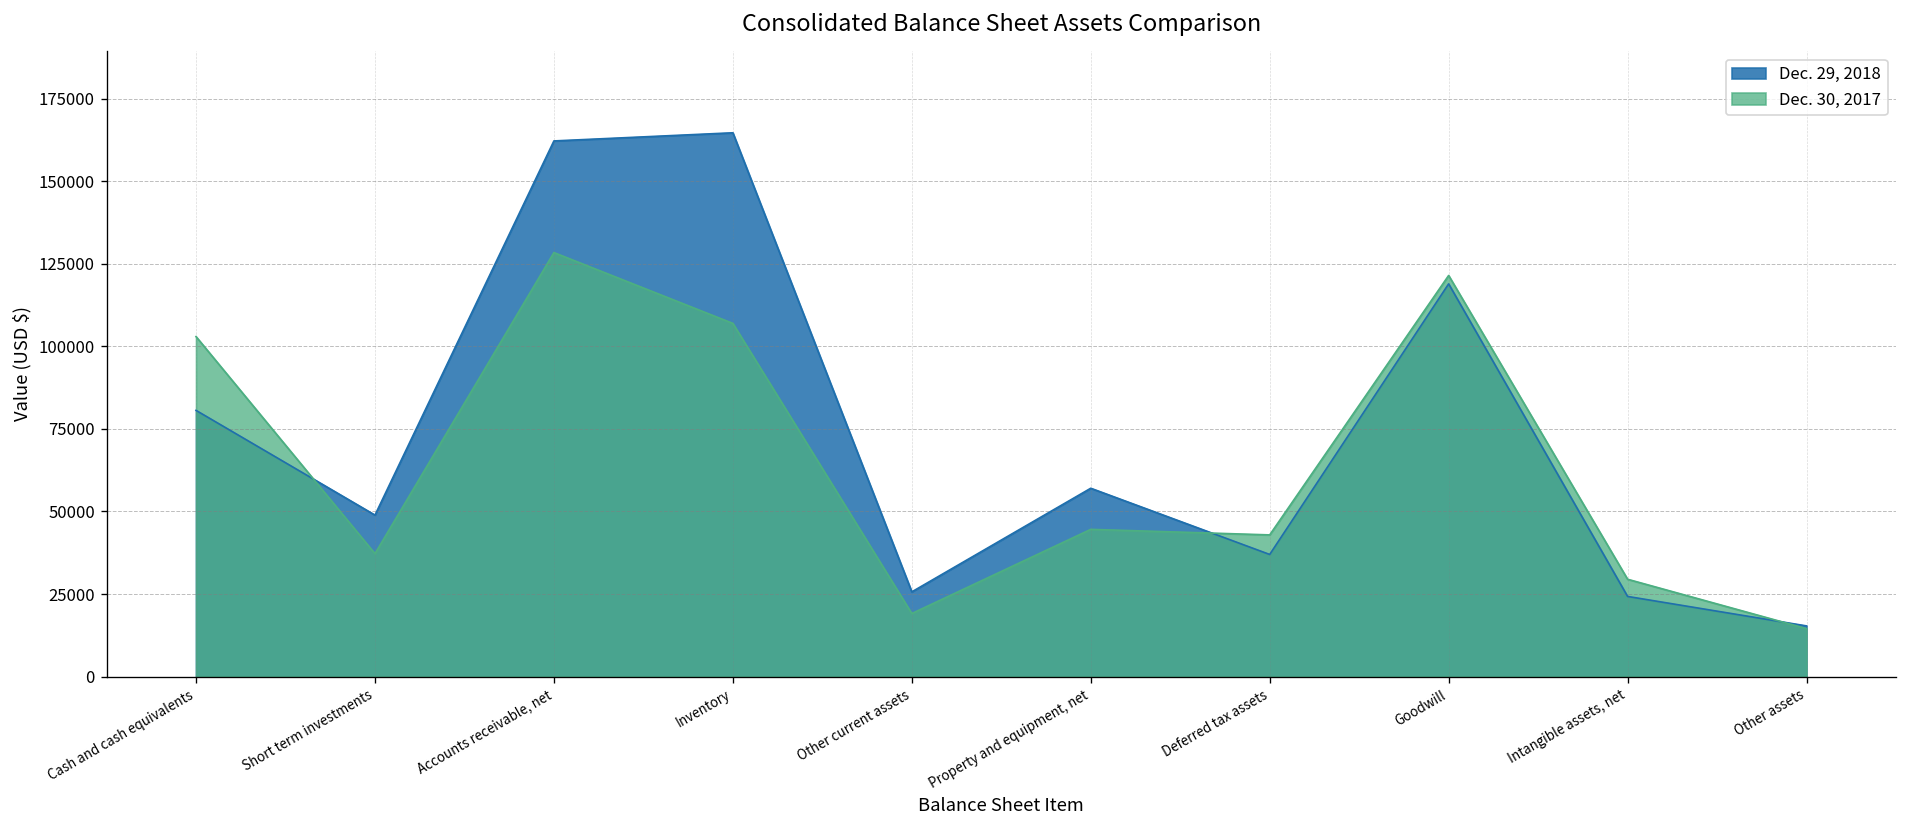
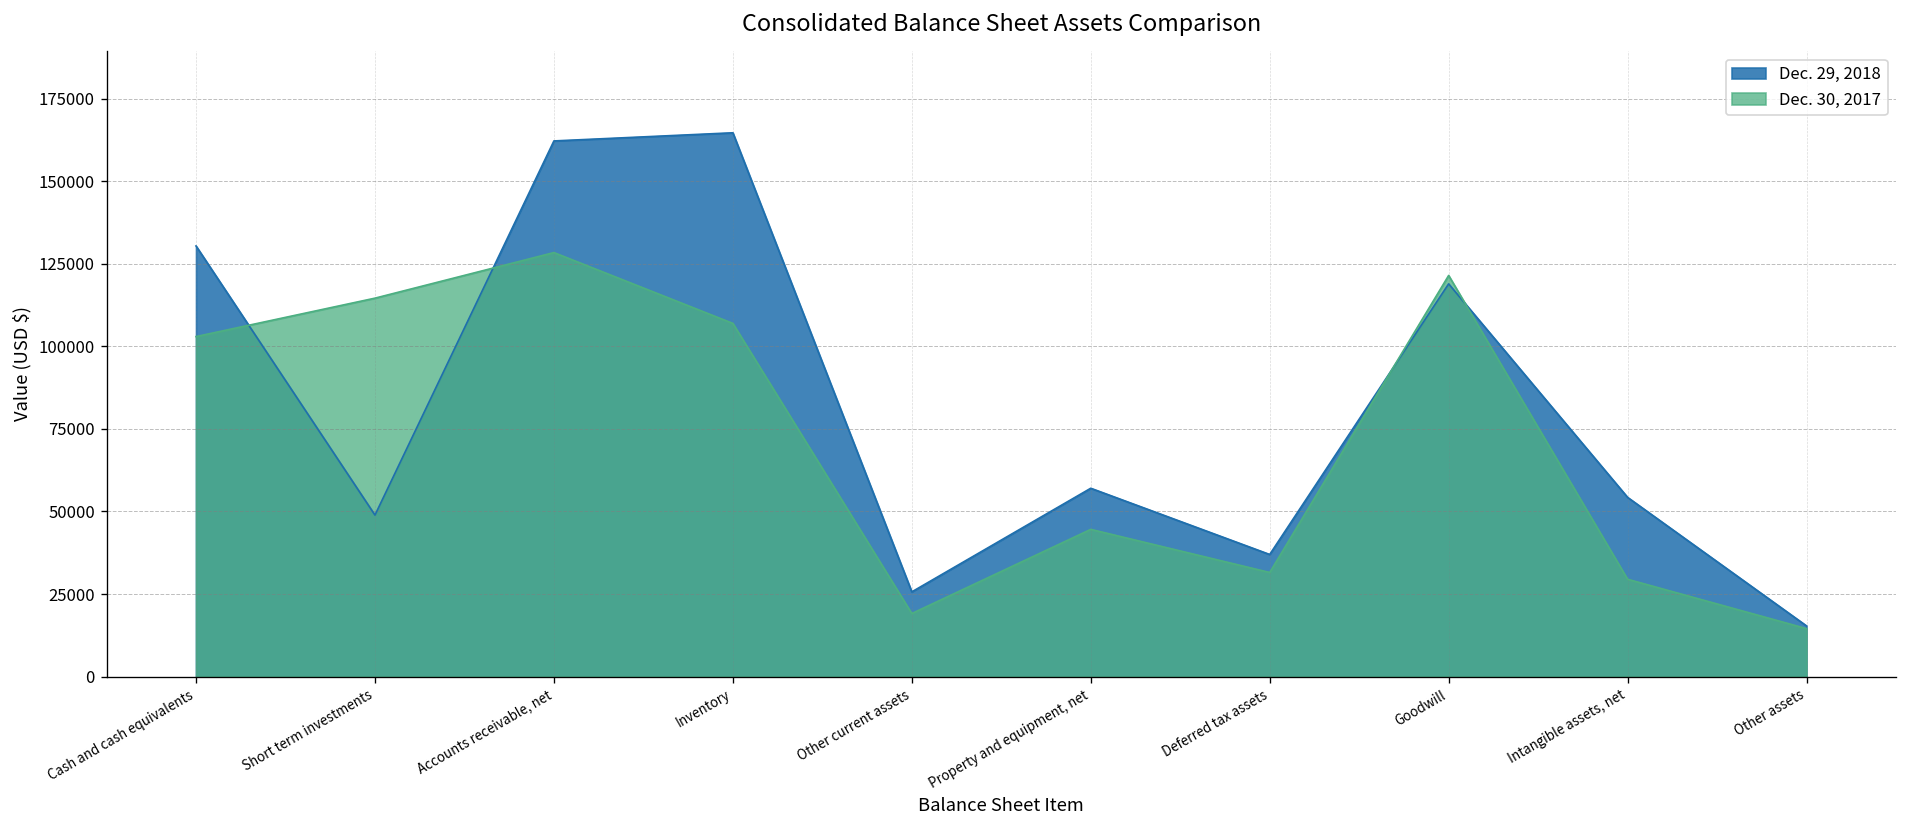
Dec. 29, 2018, Cash and cash equivalents: 81000 -> 130000
Dec. 30, 2017, Short term investments: 37000 -> 115000
Dec. 30, 2017, Deferred tax assets: 43000 -> 32000
Dec. 29, 2018, Intangible assets, net: 24000 -> 54000
